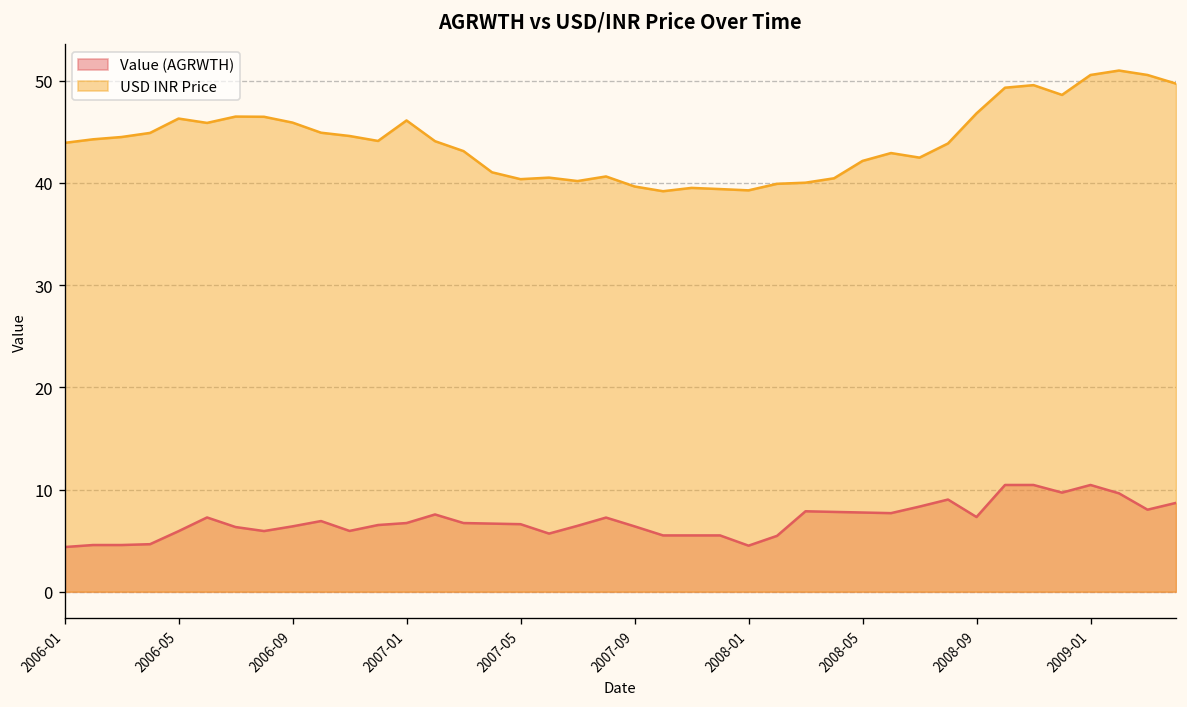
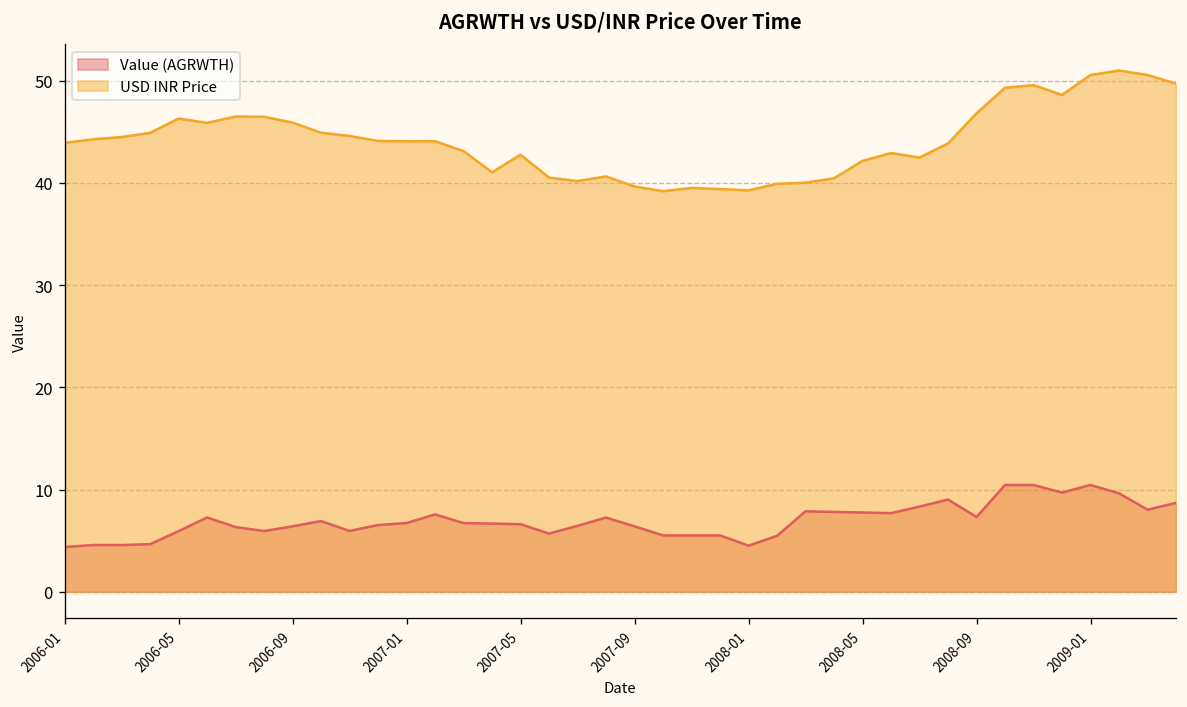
USD INR Price, 2007-01: 46 -> 44
USD INR Price, 2007-05: 40 -> 43
